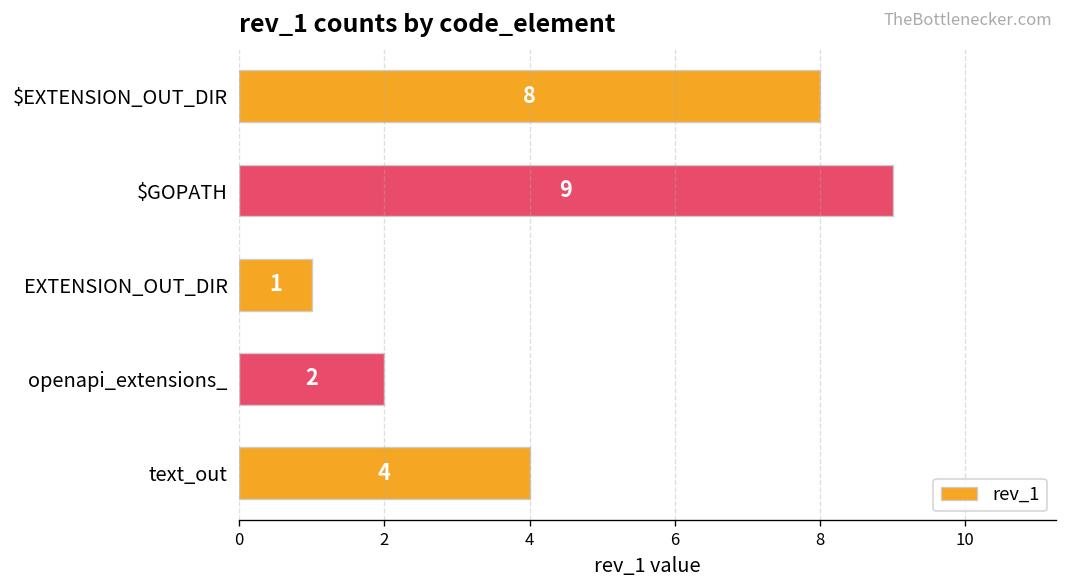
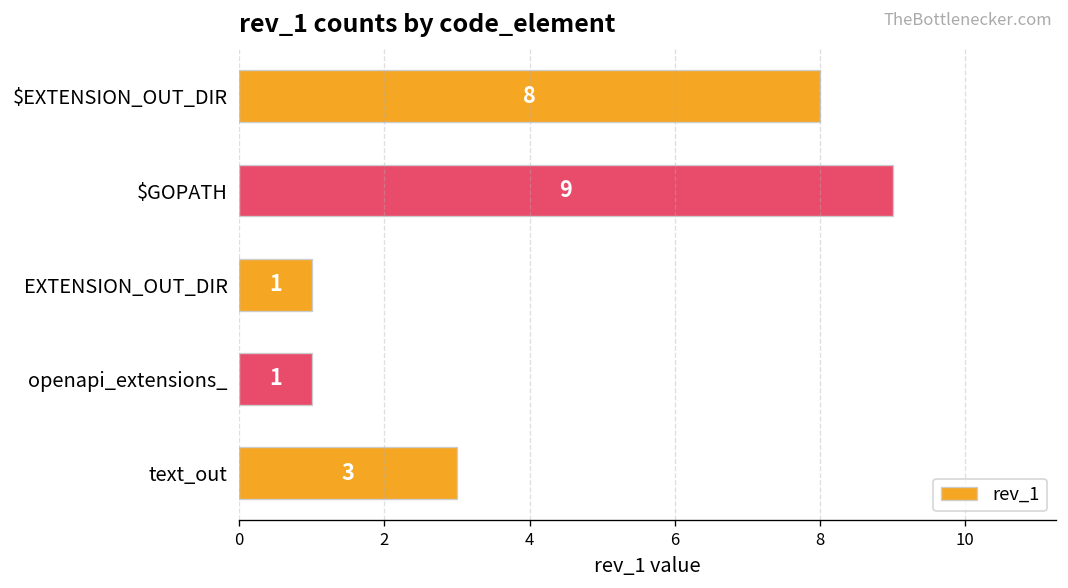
openapi_extensions_: 2 -> 1
text_out: 4 -> 3
